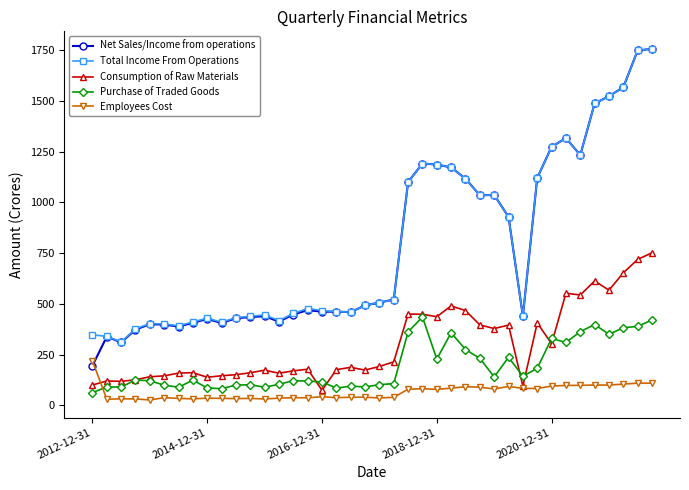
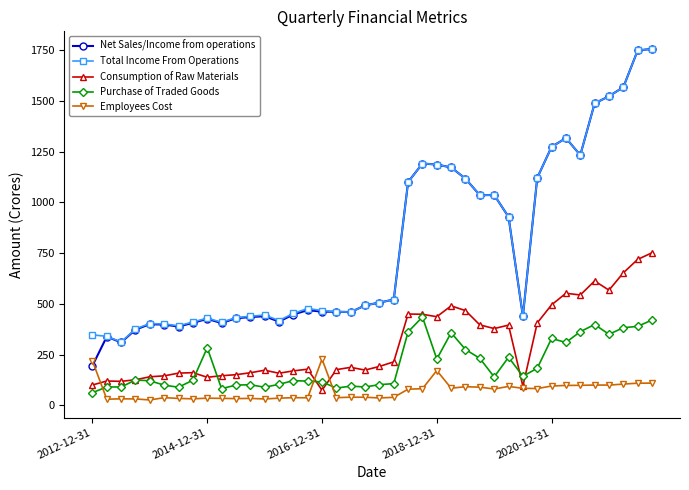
Purchase of Traded Goods, 2014-12-31: 90 -> 280
Employees Cost, 2016-12-31: 40 -> 230
Employees Cost, 2018-12-31: 80 -> 170
Consumption of Raw Materials, 2020-12-31: 300 -> 490
